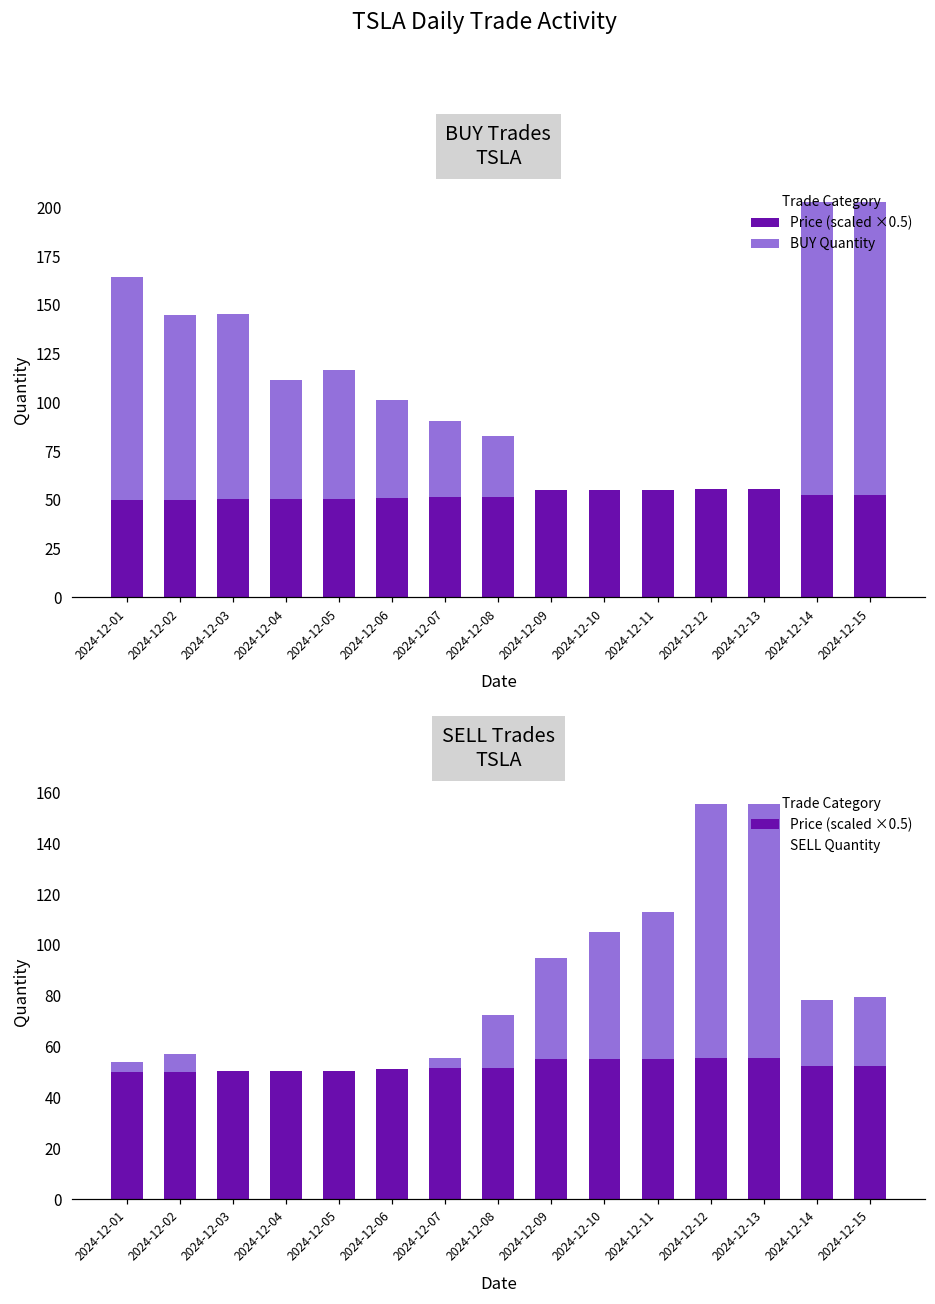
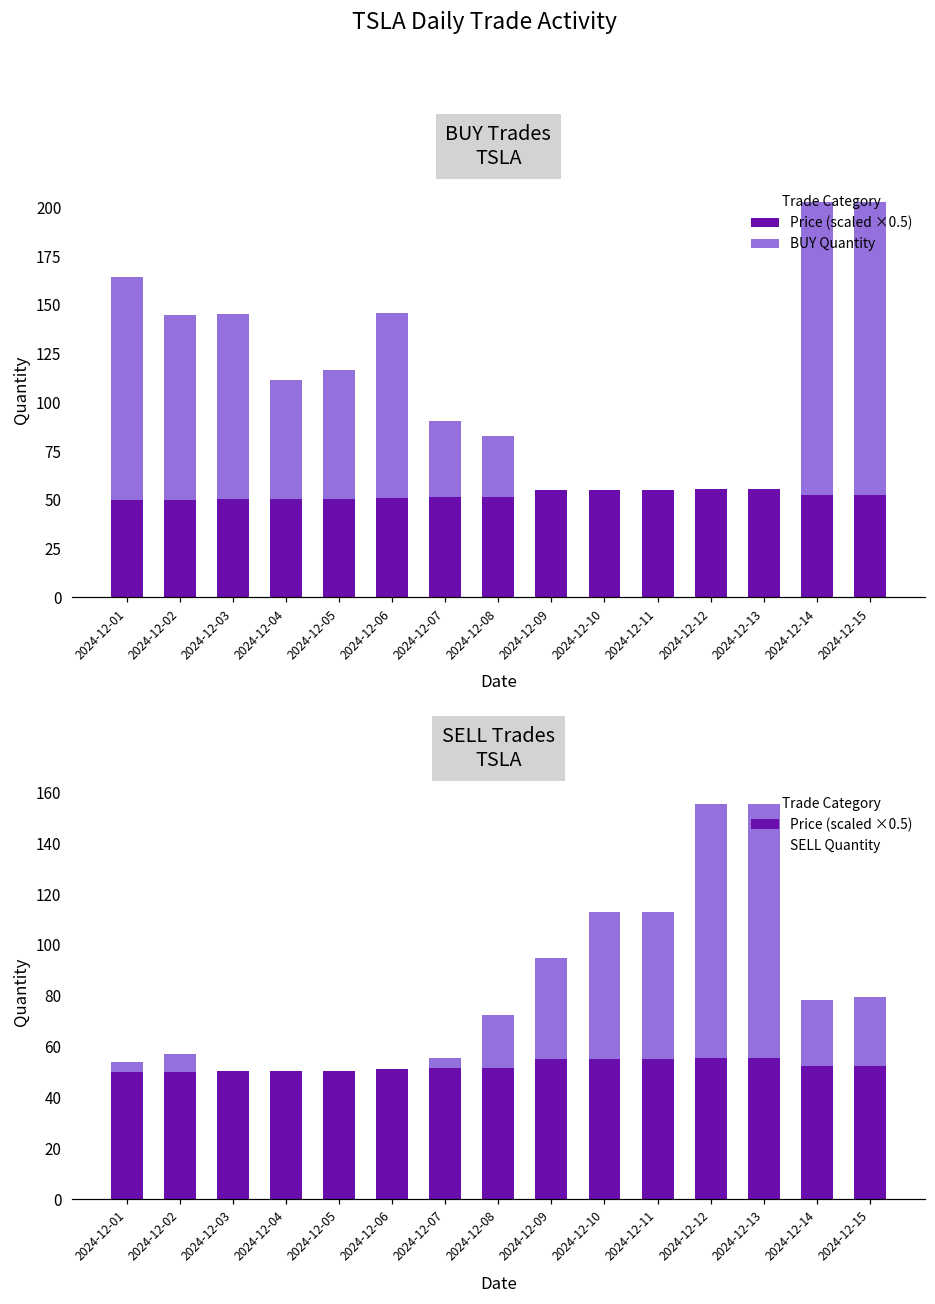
BUY Trades TSLA, BUY Quantity, 2024-12-06: 50 -> 95
SELL Trades TSLA, SELL Quantity, 2024-12-10: 50 -> 58
